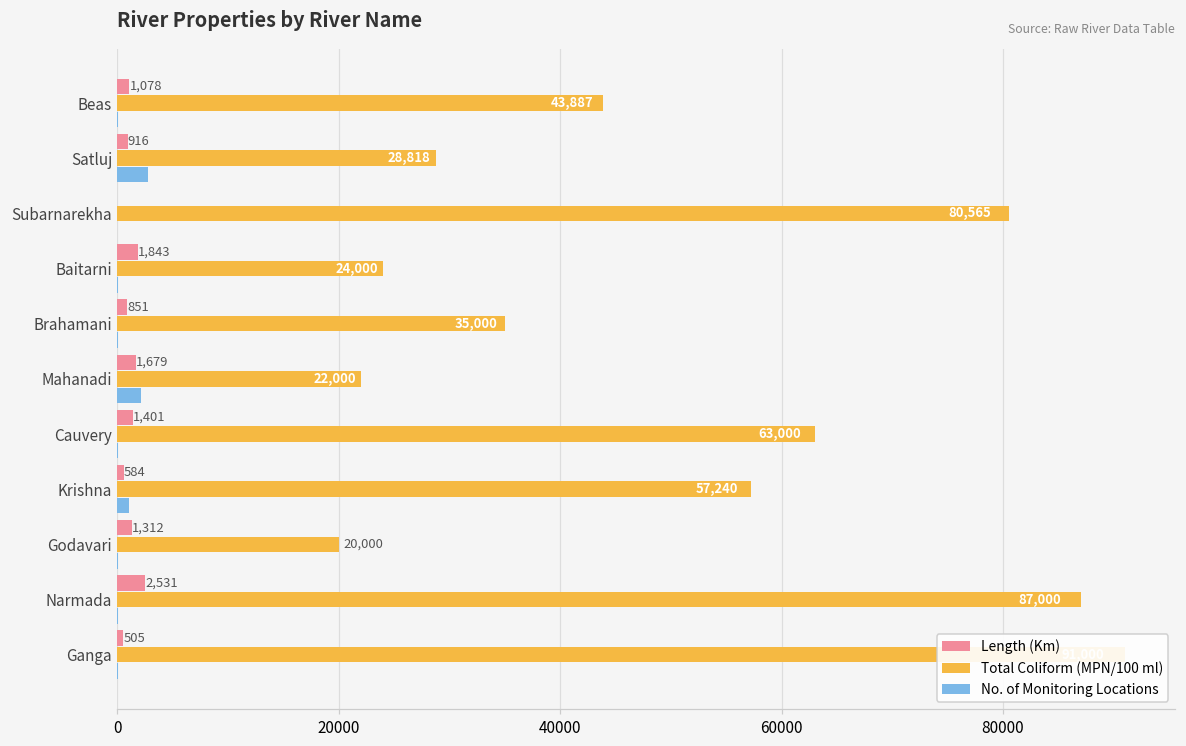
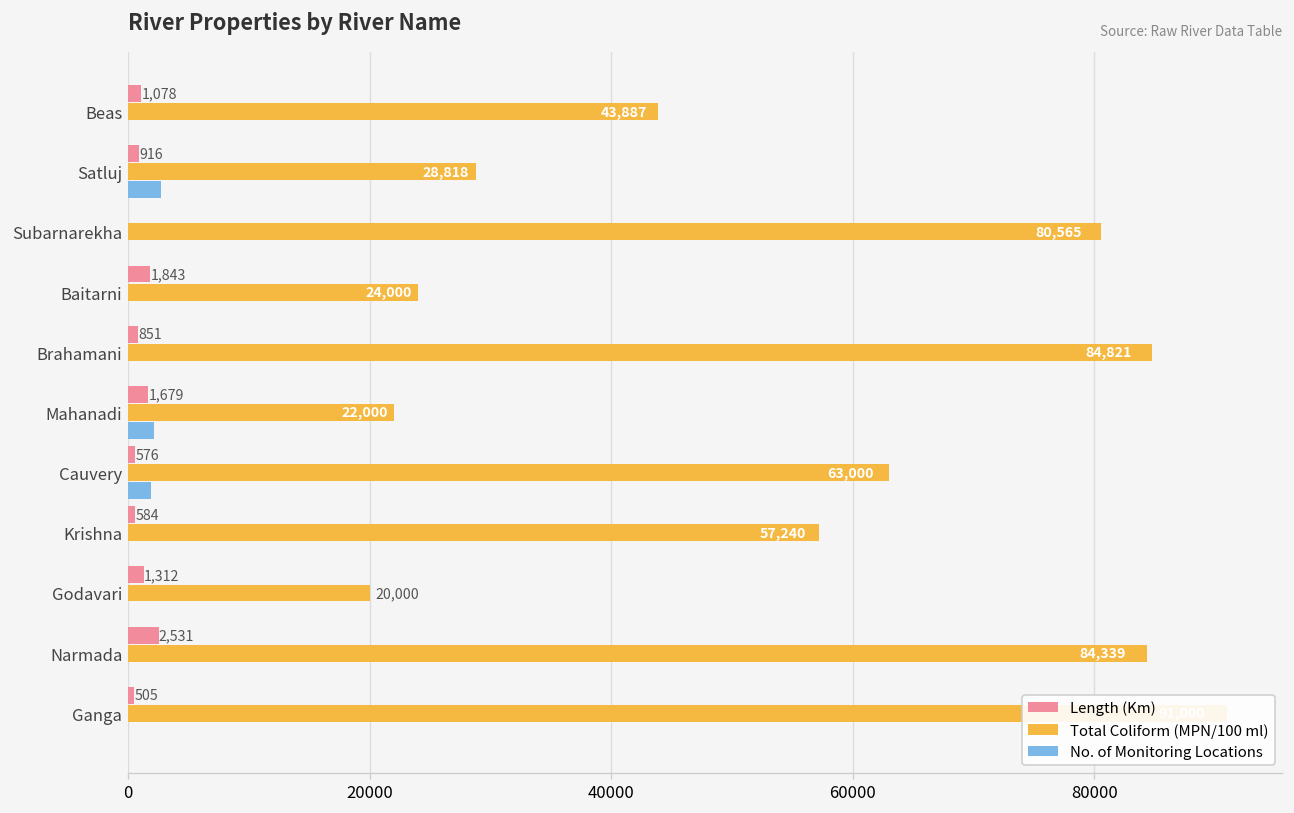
Total Coliform (MPN/100 ml), Brahamani: 35,000 -> 84,821
Length (Km), Cauvery: 1,401 -> 576
No. of Monitoring Locations, Cauvery: 0 -> 1900
No. of Monitoring Locations, Krishna: 1000 -> 0
Total Coliform (MPN/100 ml), Narmada: 87,000 -> 84,339
